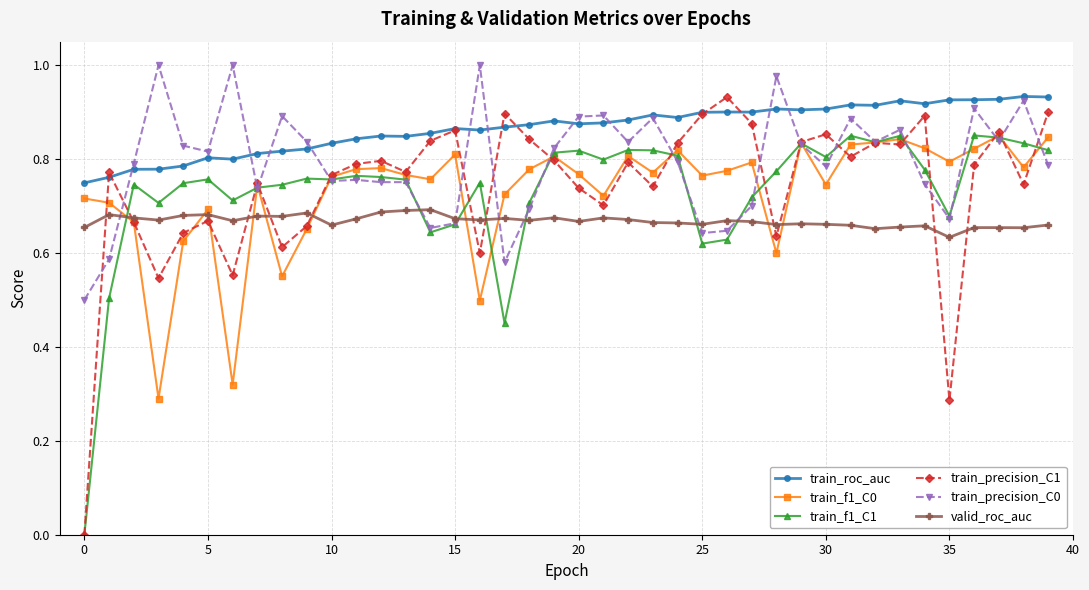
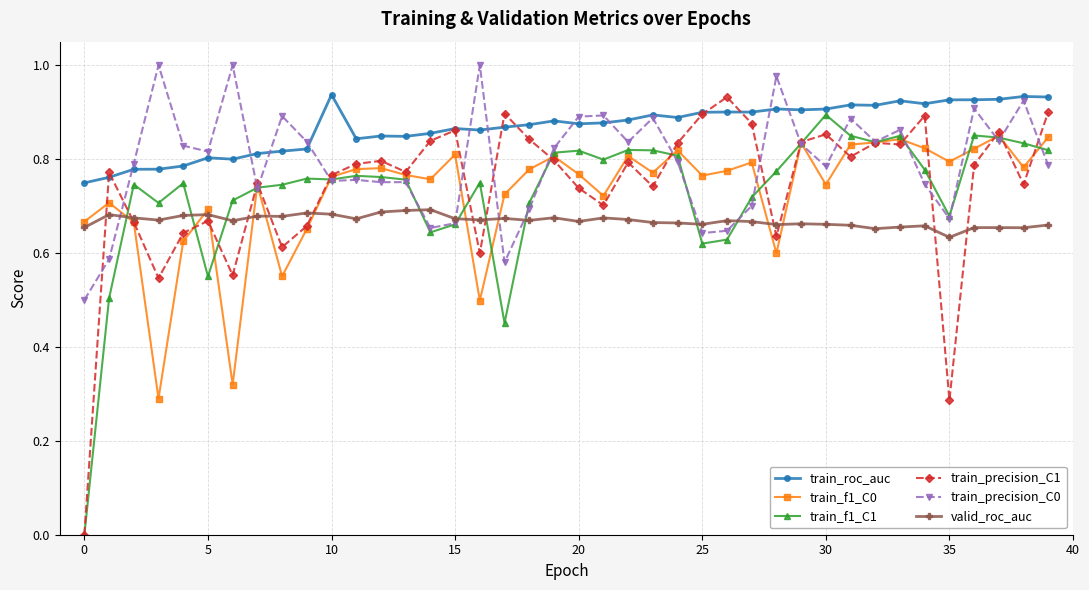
train_f1_C0, 0: 0.72 -> 0.67
train_f1_C1, 5: 0.76 -> 0.55
train_roc_auc, 10: 0.83 -> 0.94
valid_roc_auc, 10: 0.66 -> 0.68
train_f1_C1, 30: 0.80 -> 0.89
